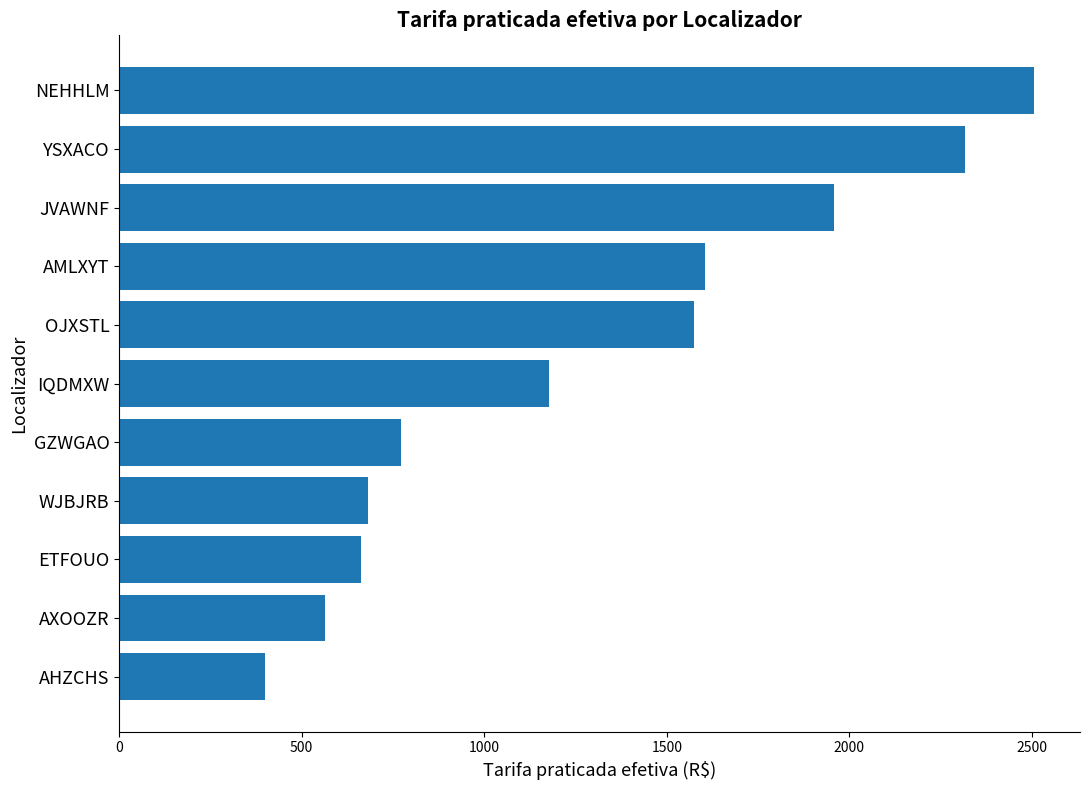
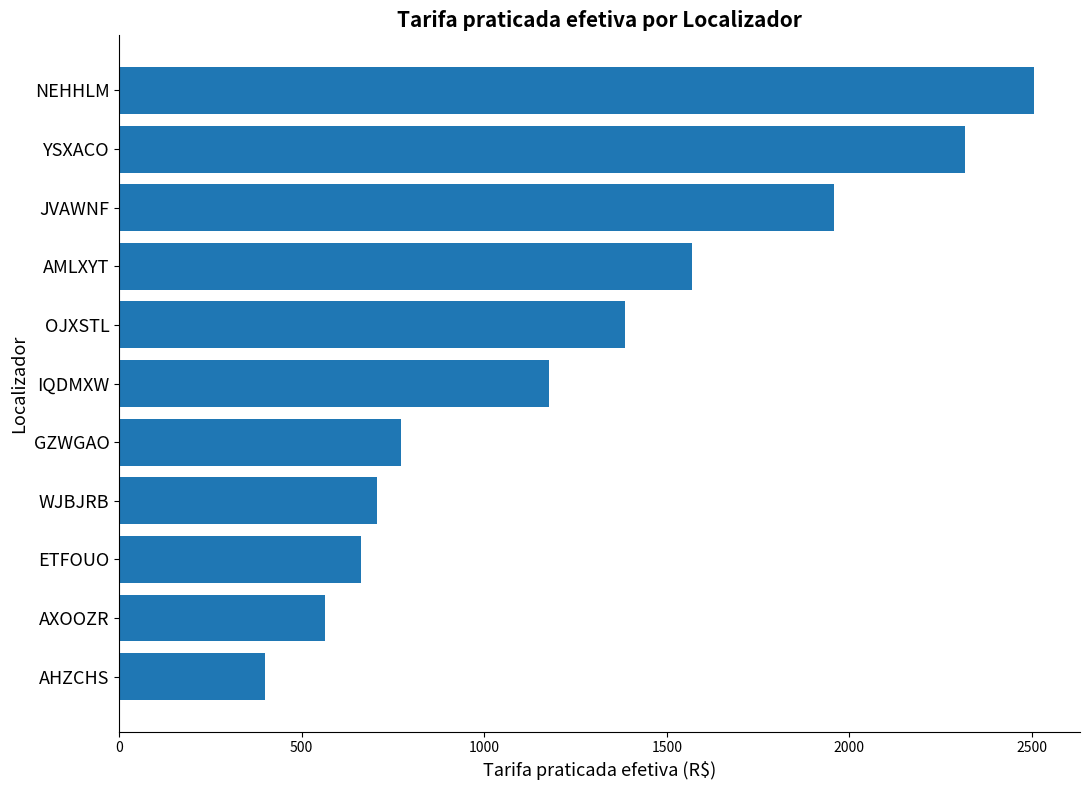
AMLXYT: 1610 -> 1570
OJXSTL: 1570 -> 1390
WJBJRB: 680 -> 710
